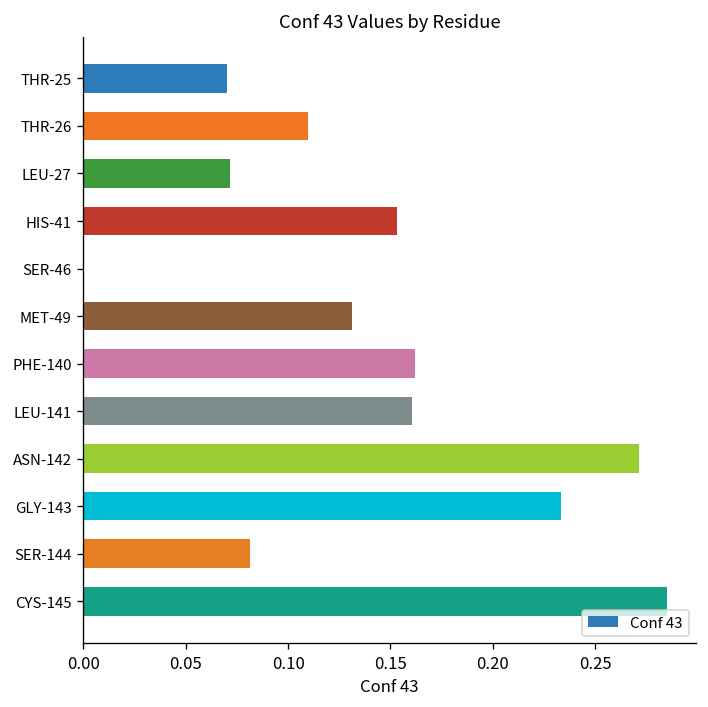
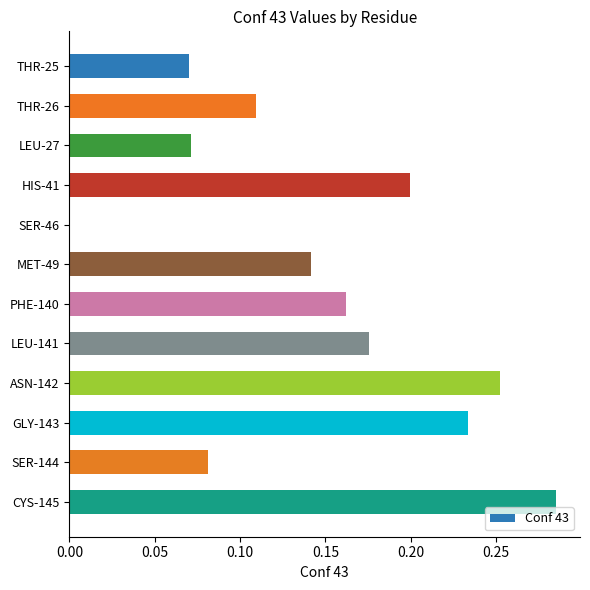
HIS-41: 0.153 -> 0.200
MET-49: 0.131 -> 0.142
LEU-141: 0.160 -> 0.176
ASN-142: 0.271 -> 0.253
